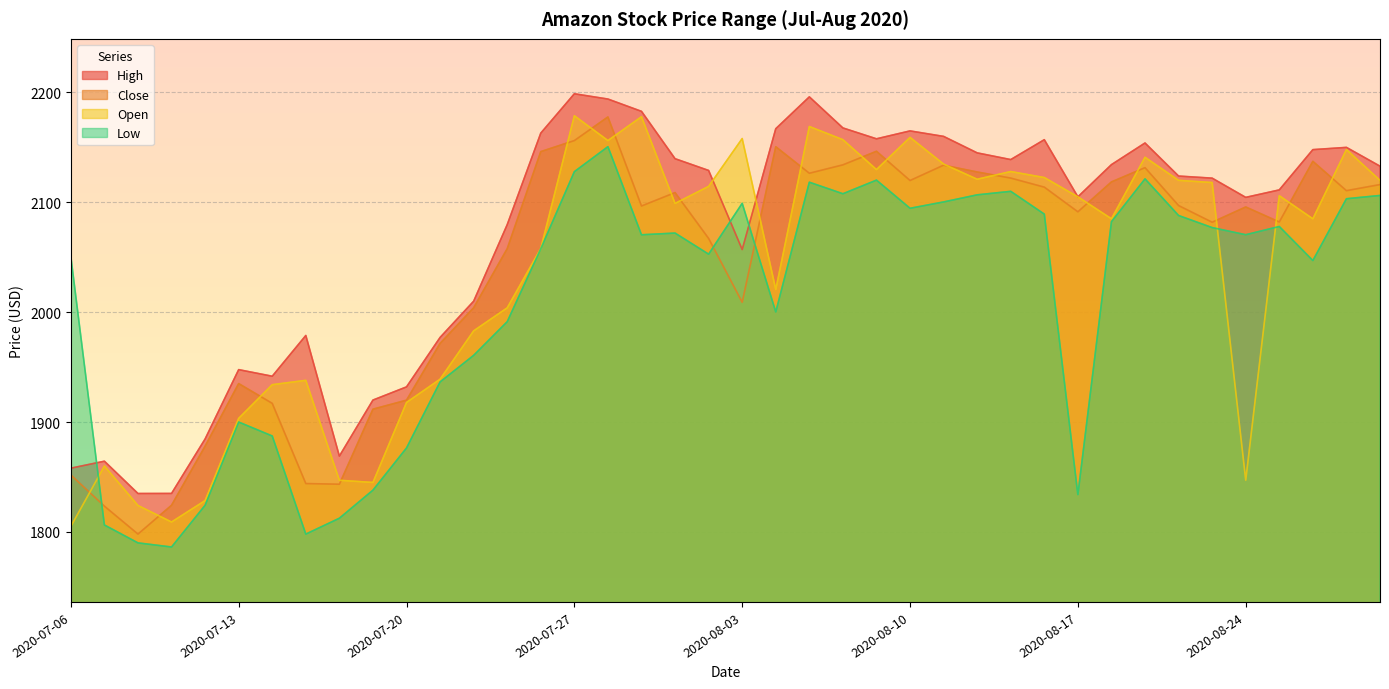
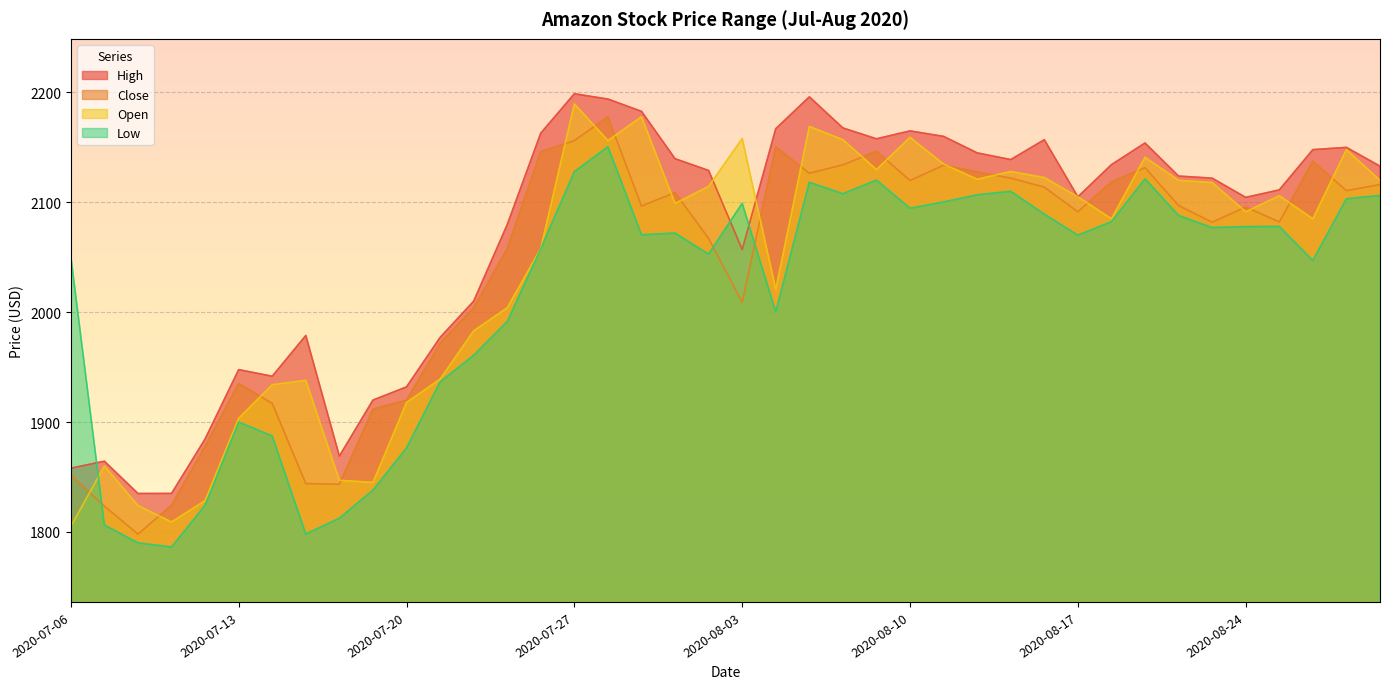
Open, 2020-07-27: 2179 -> 2190
Low, 2020-08-17: 1834 -> 2070
Open, 2020-08-24: 1847 -> 2091
Low, 2020-08-24: 2071 -> 2078
